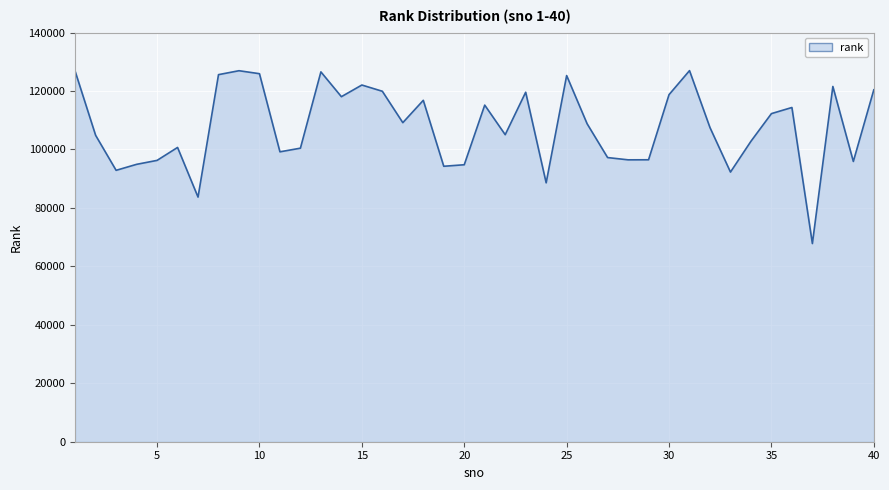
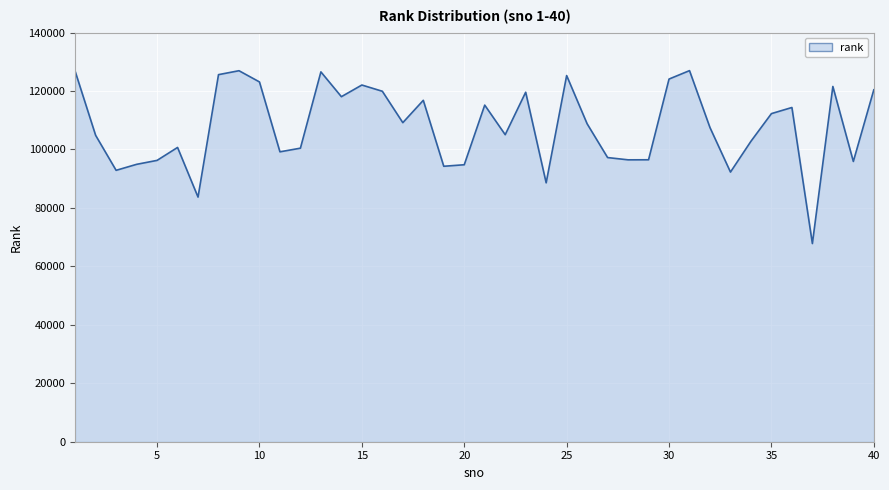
10: 126000 -> 123000
30: 119000 -> 124000
